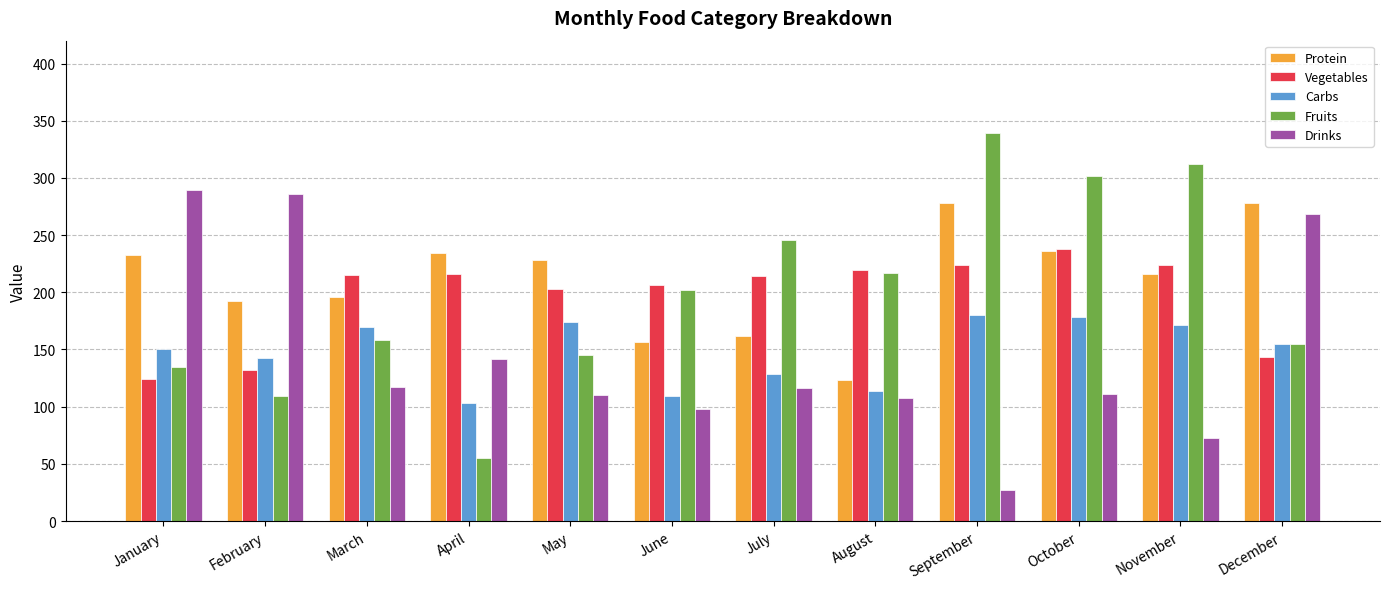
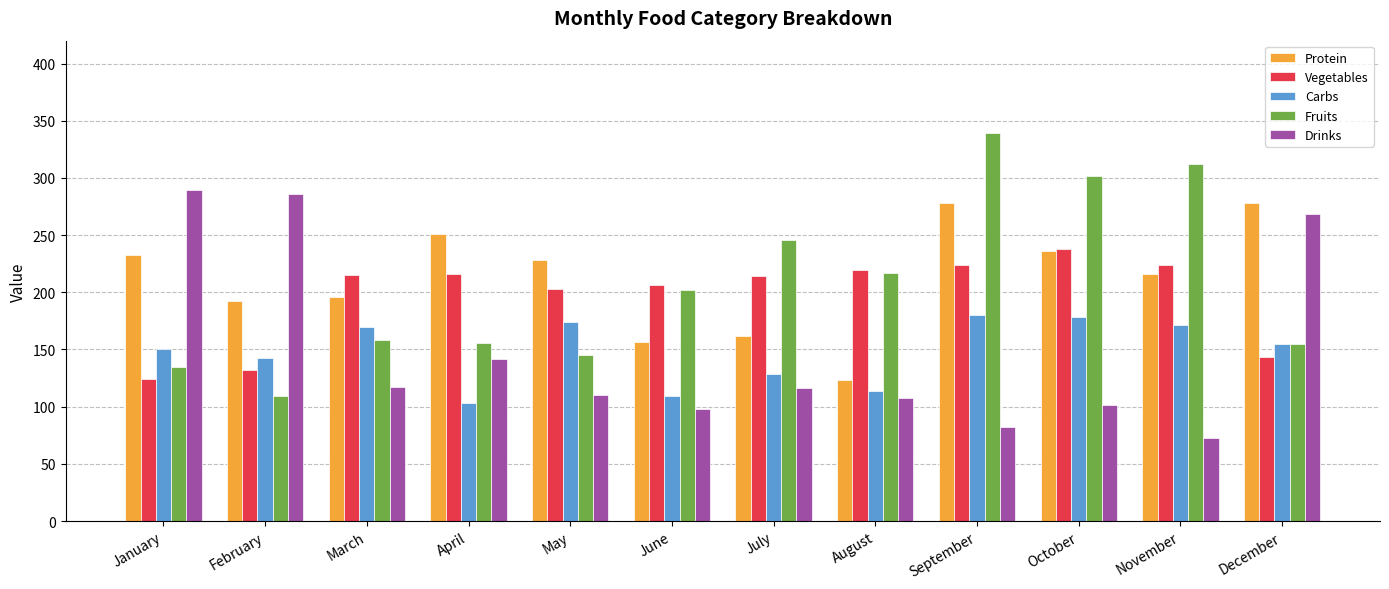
Protein, April: 235 -> 251
Fruits, April: 55 -> 156
Drinks, September: 27 -> 83
Drinks, October: 111 -> 101
